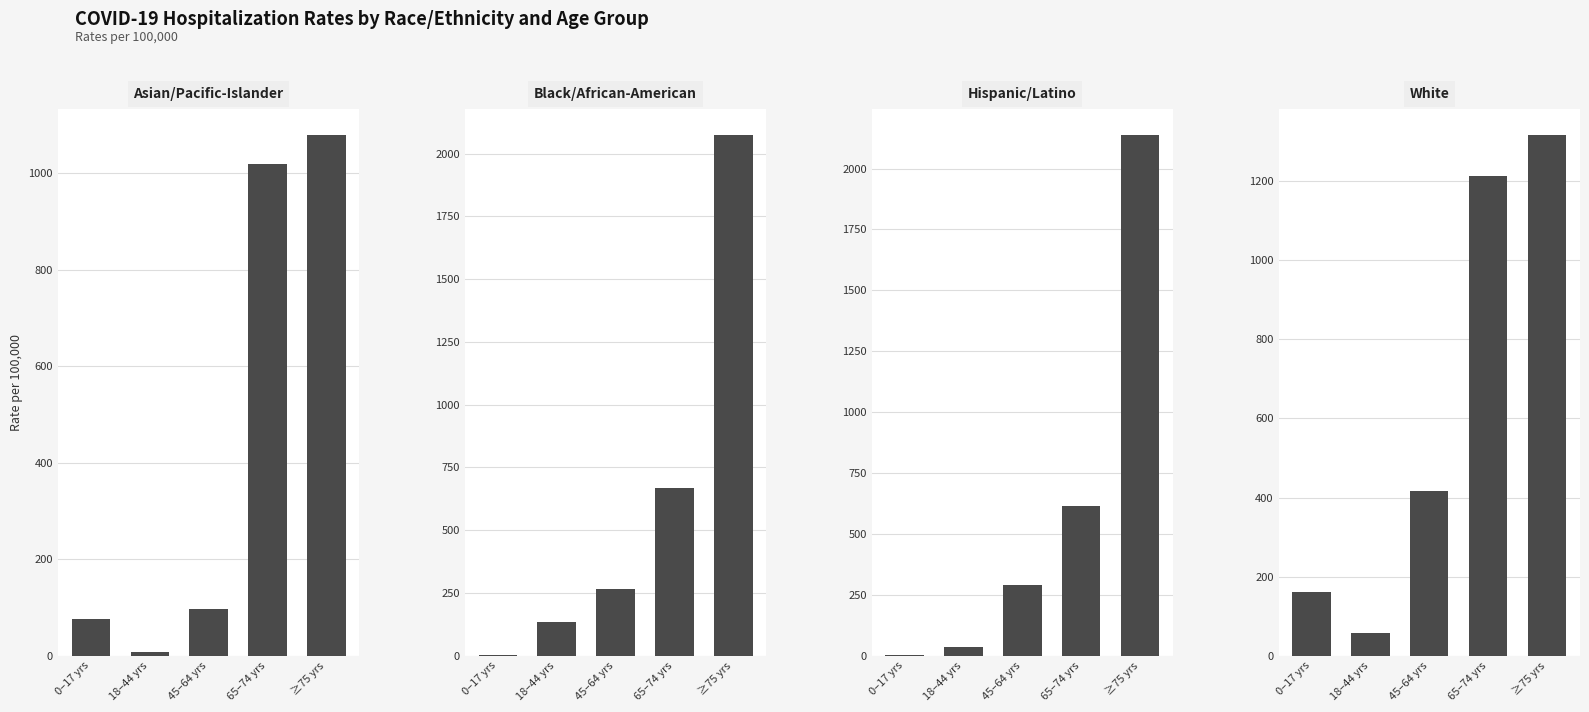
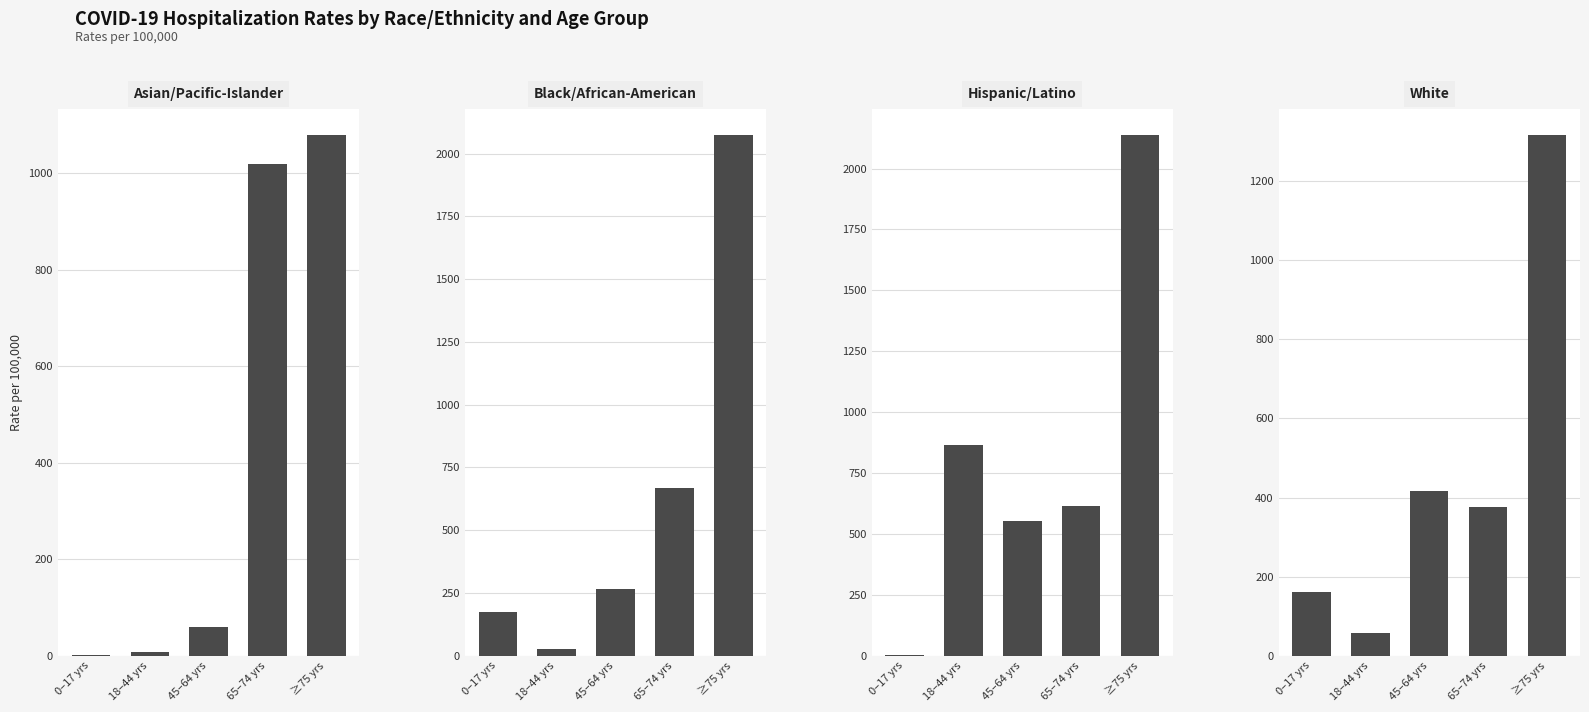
Asian/Pacific-Islander, 0–17 yrs: 80 -> 0
Asian/Pacific-Islander, 45–64 yrs: 100 -> 60
Black/African-American, 0–17 yrs: 0 -> 170
Black/African-American, 18–44 yrs: 140 -> 30
Hispanic/Latino, 18–44 yrs: 40 -> 860
Hispanic/Latino, 45–64 yrs: 290 -> 550
White, 65–74 yrs: 1210 -> 380
